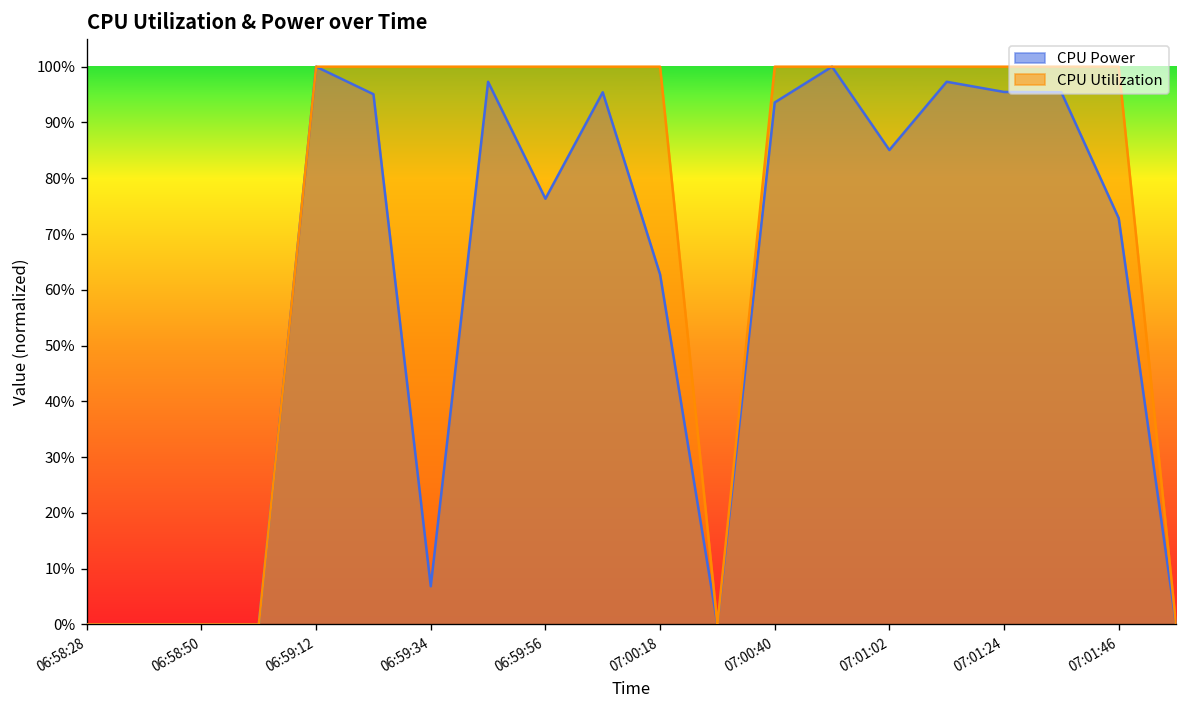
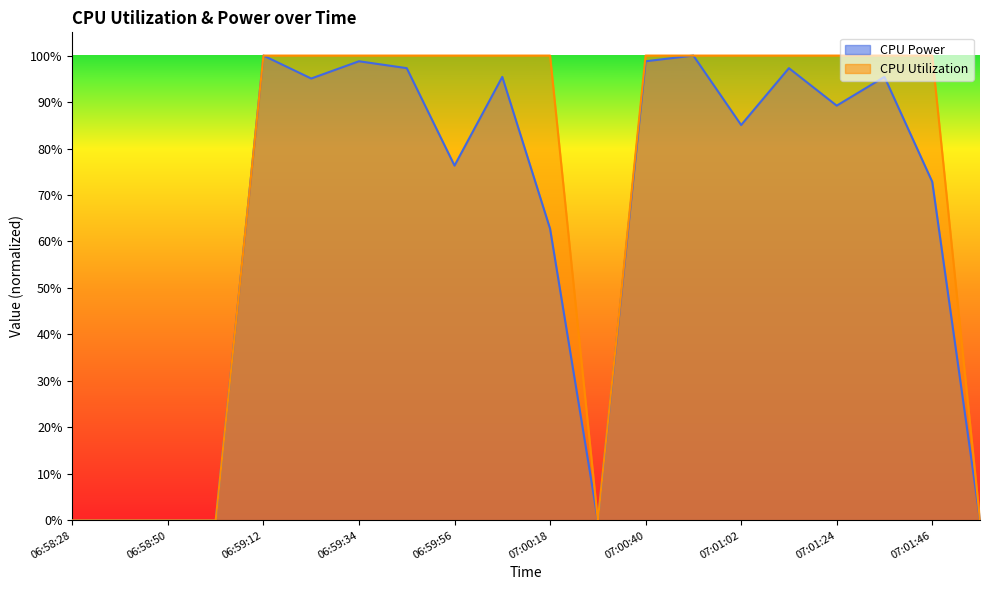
CPU Power, 06:59:34: 7% -> 99%
CPU Power, 07:00:40: 94% -> 99%
CPU Power, 07:01:24: 95% -> 89%
